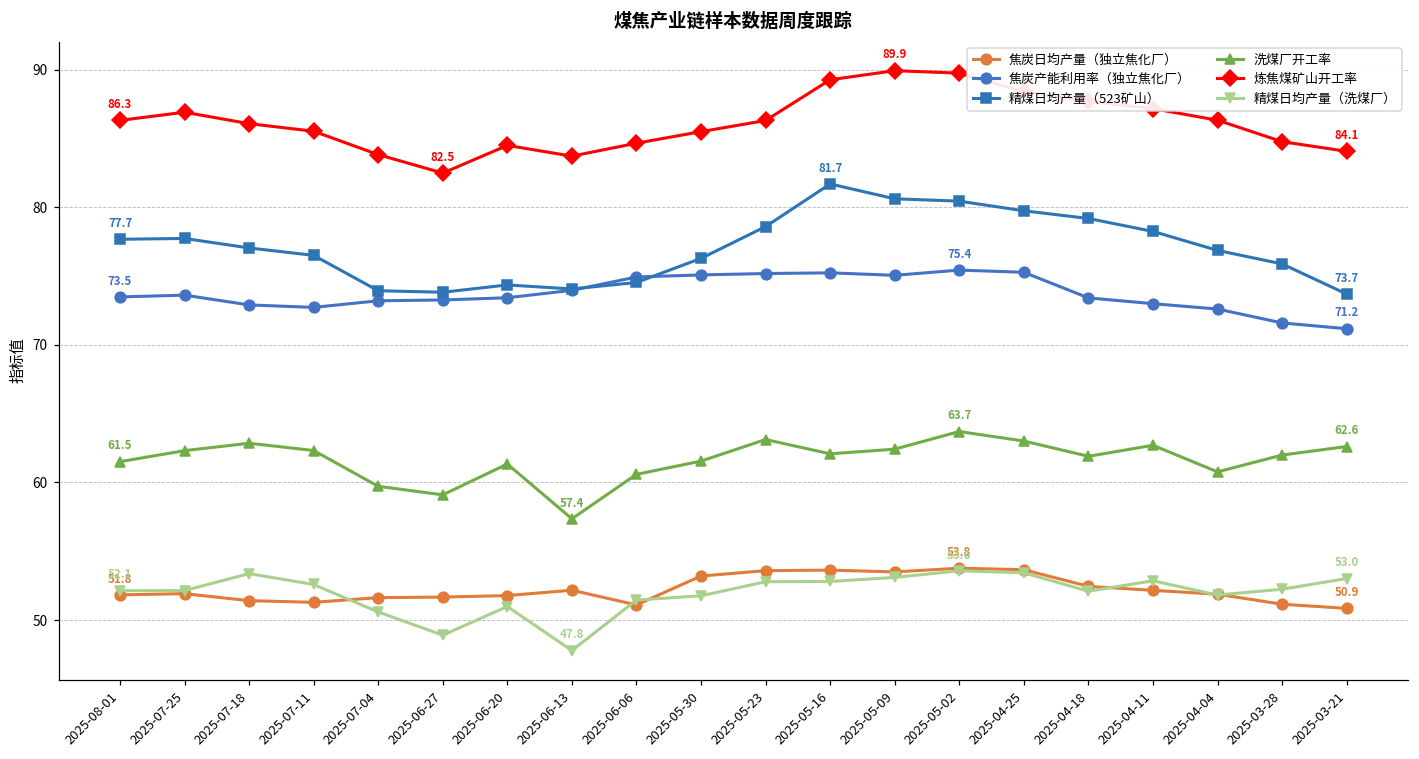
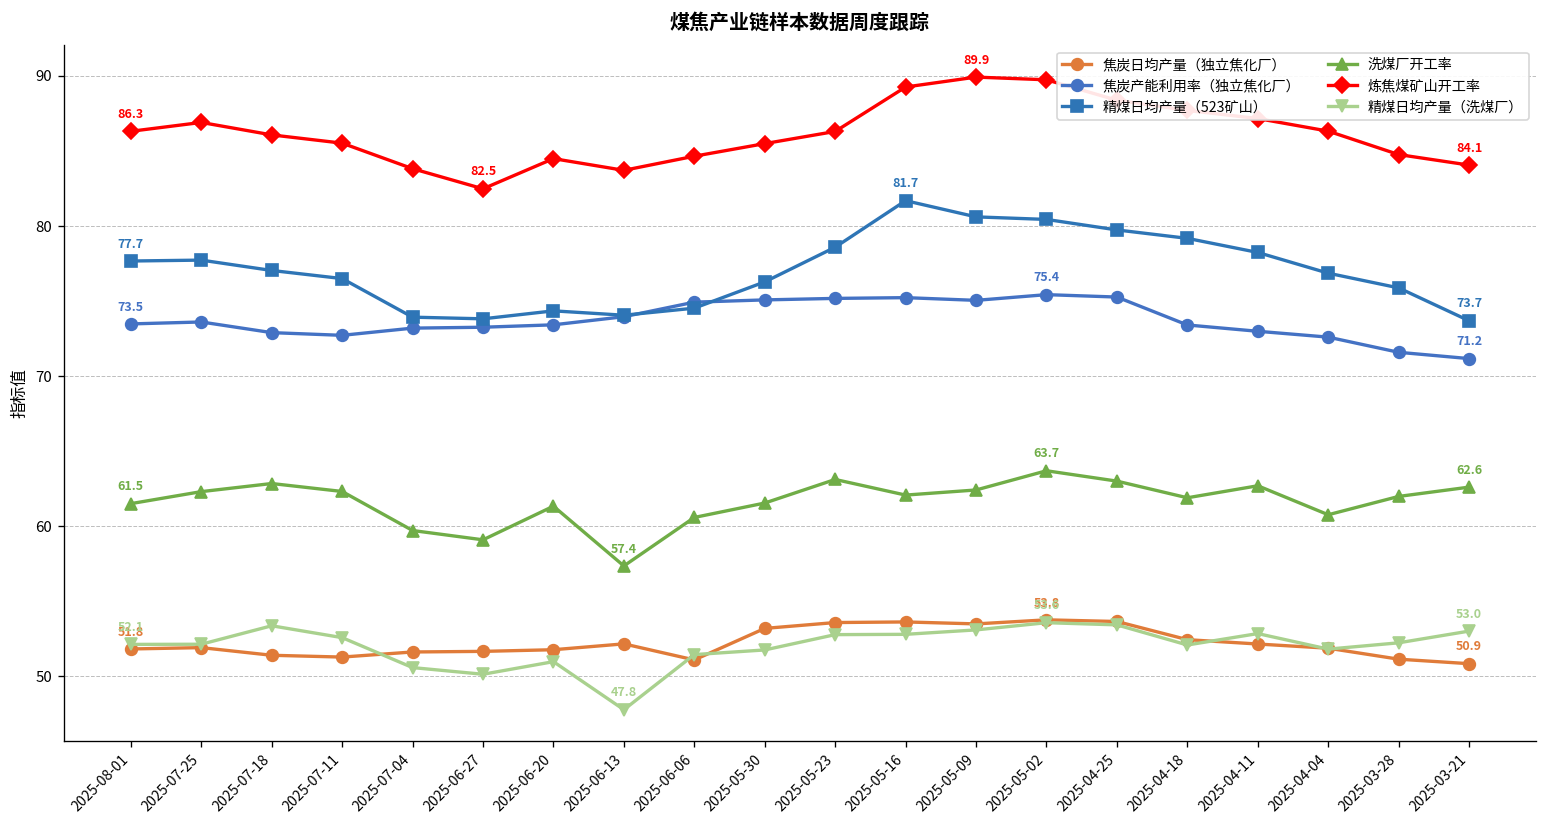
精煤日均产量（洗煤厂）, 2025-06-27: 48.9 -> 50.1
